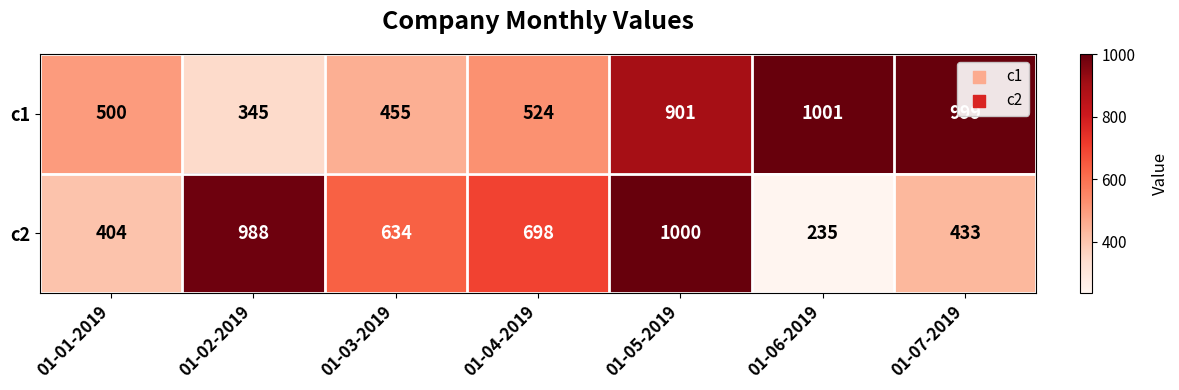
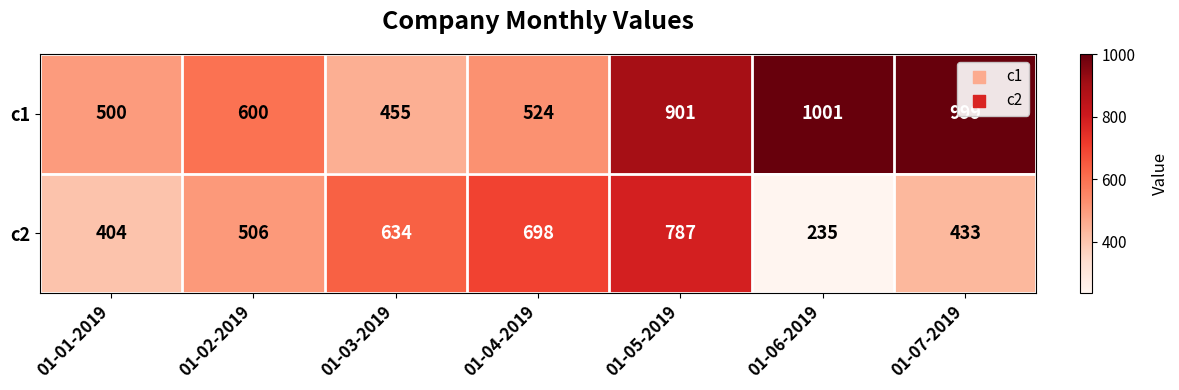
c1, 01-02-2019: 345 -> 600
c2, 01-02-2019: 988 -> 506
c2, 01-05-2019: 1000 -> 787
